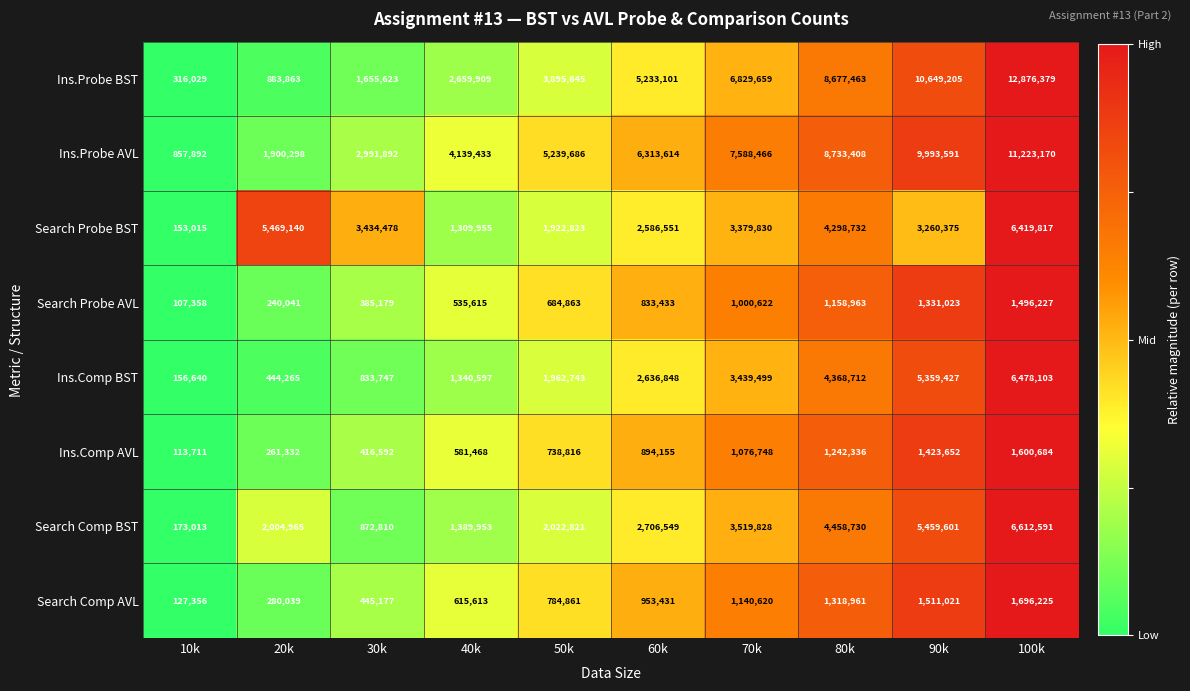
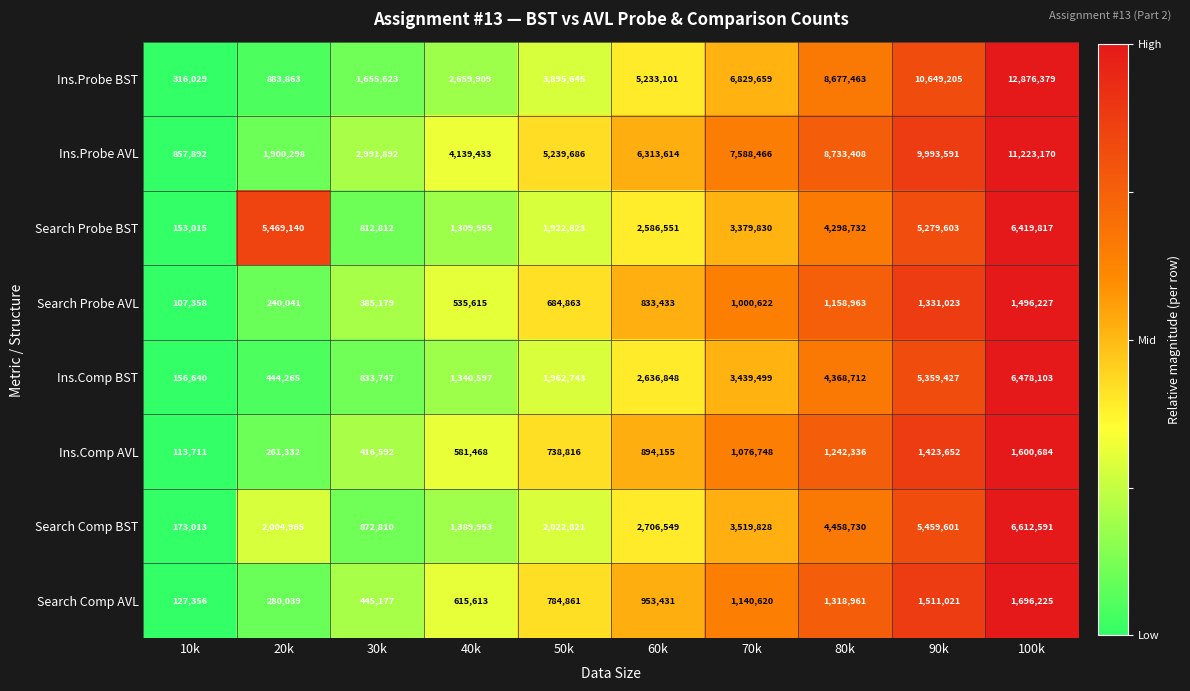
Search Probe BST, 30k: 3,434,478 -> 812,812
Search Probe BST, 90k: 3,260,375 -> 5,279,603
